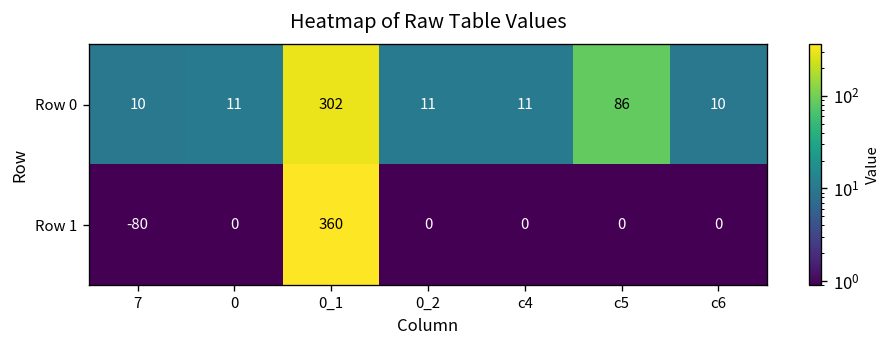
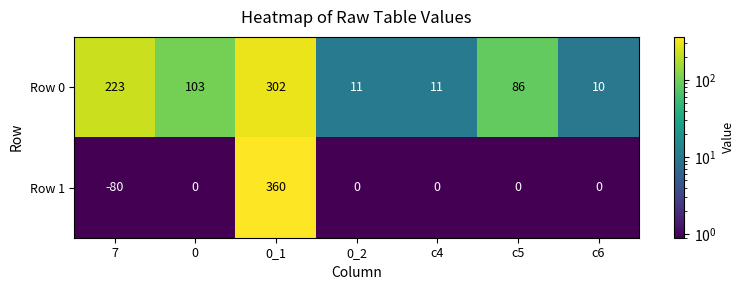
Row 0, 7: 10 -> 223
Row 0, 0: 11 -> 103
